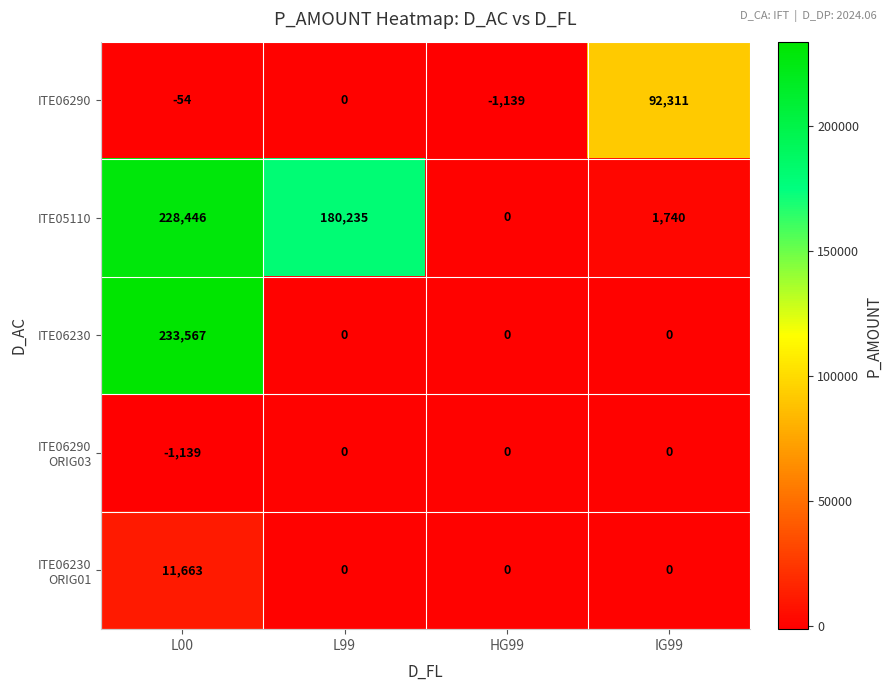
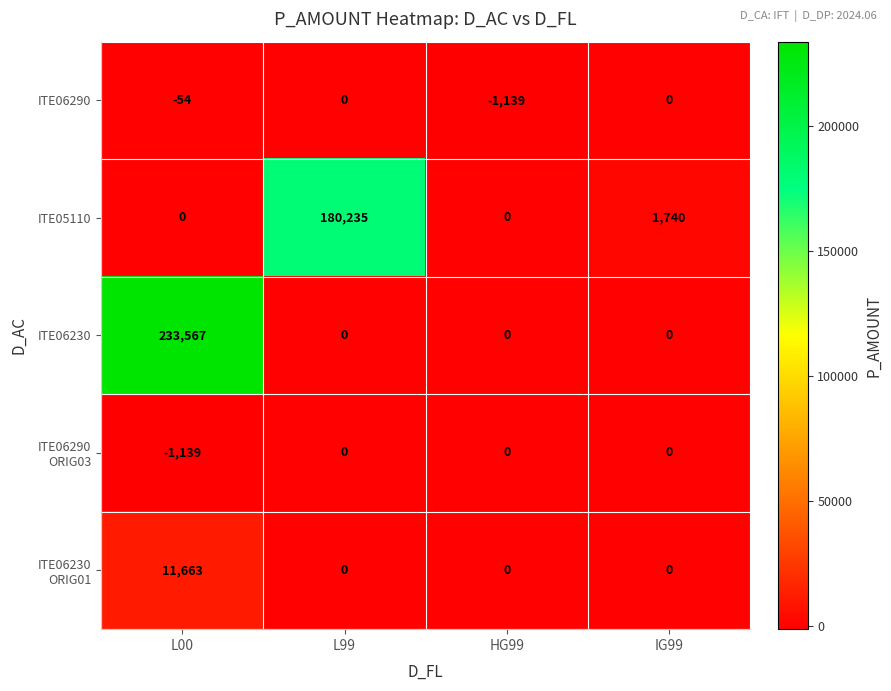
ITE06290, IG99: 92,311 -> 0
ITE05110, L00: 228,446 -> 0
